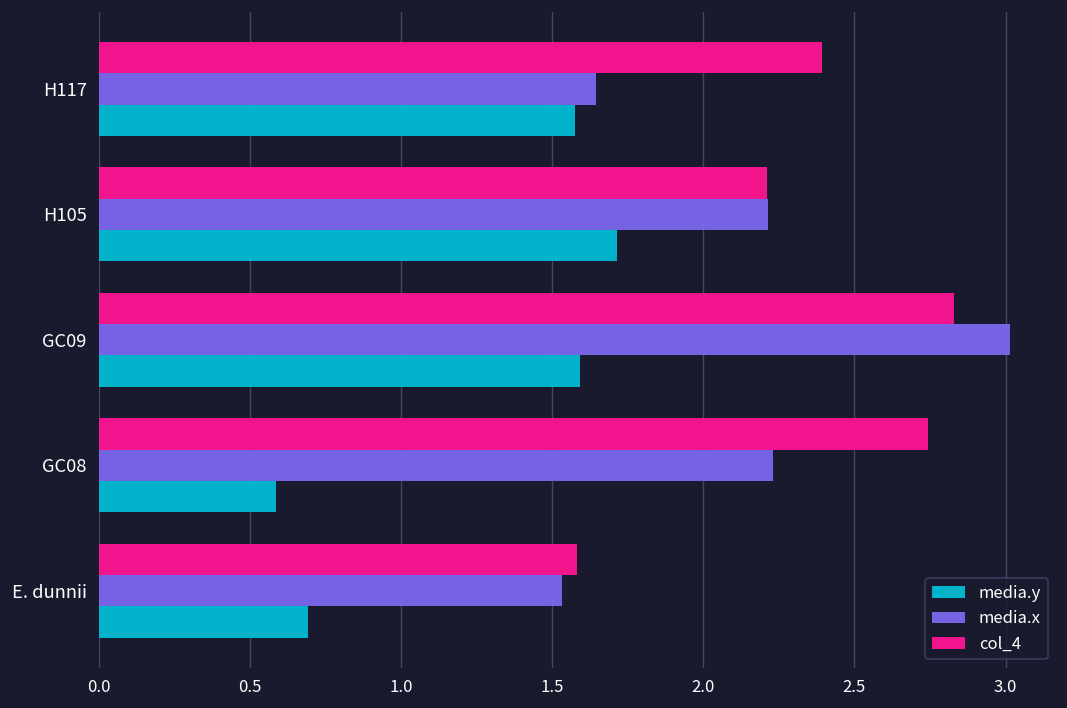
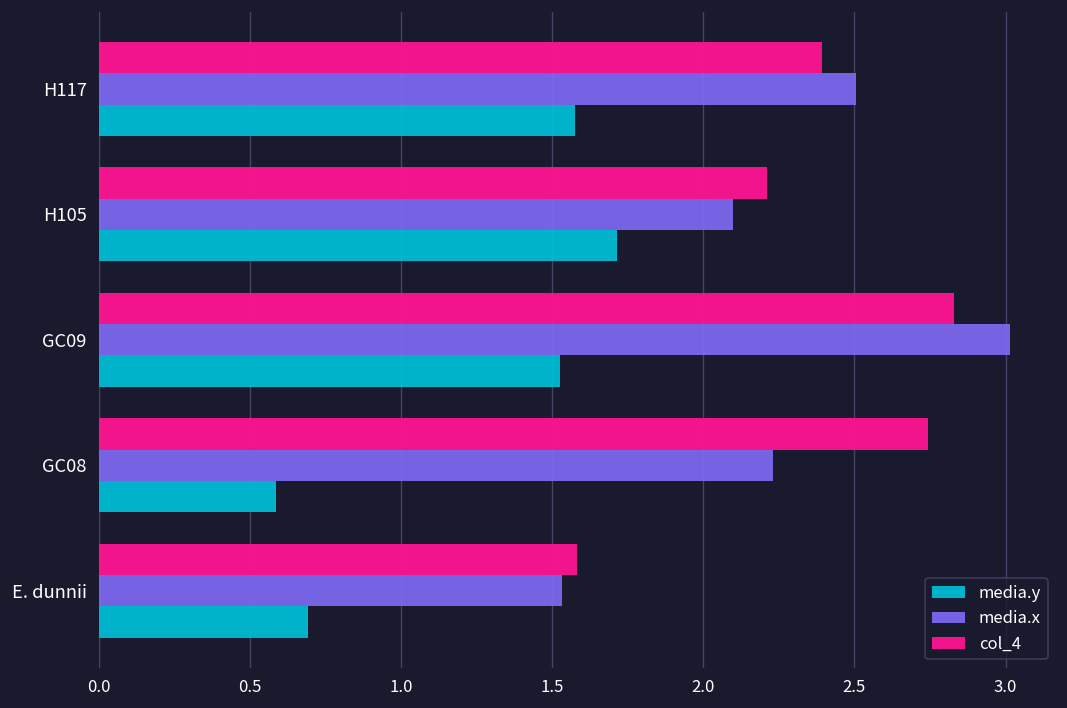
media.x, H117: 1.64 -> 2.51
media.x, H105: 2.22 -> 2.10
media.y, GC09: 1.59 -> 1.53
